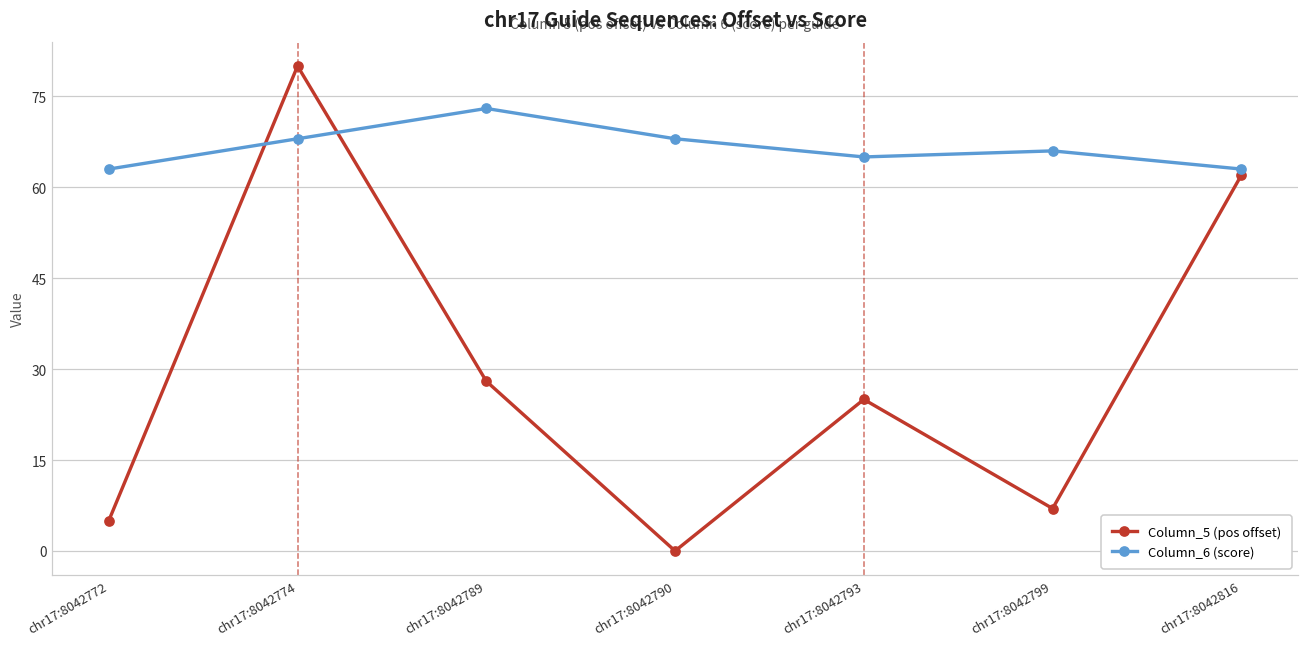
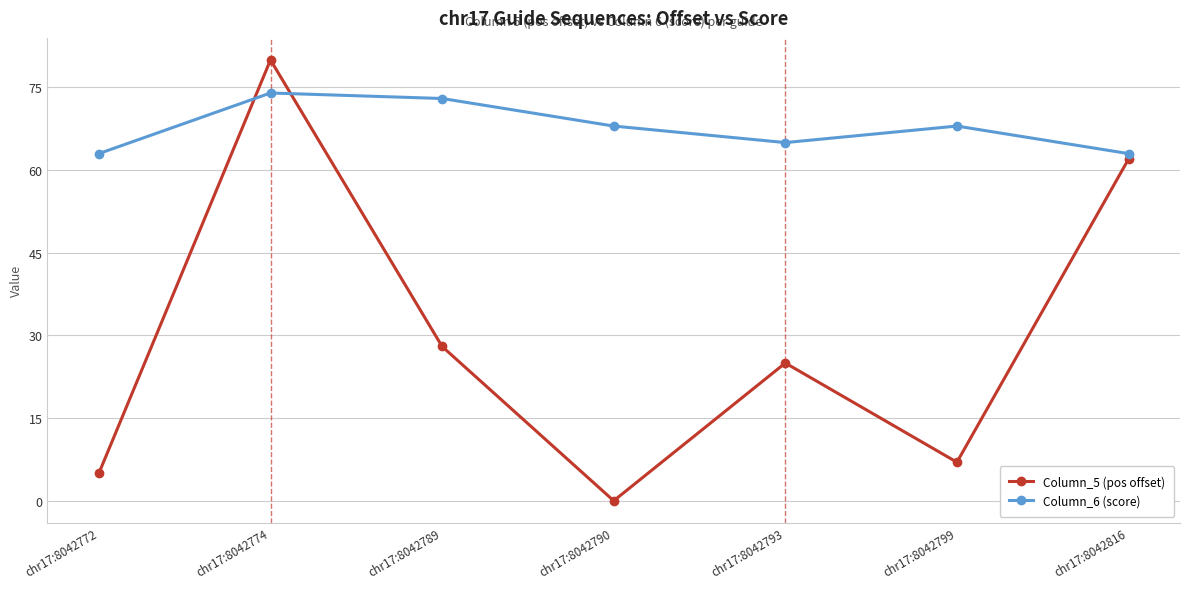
Column_6 (score), chr17:8042774: 68 -> 74
Column_6 (score), chr17:8042799: 66 -> 68
